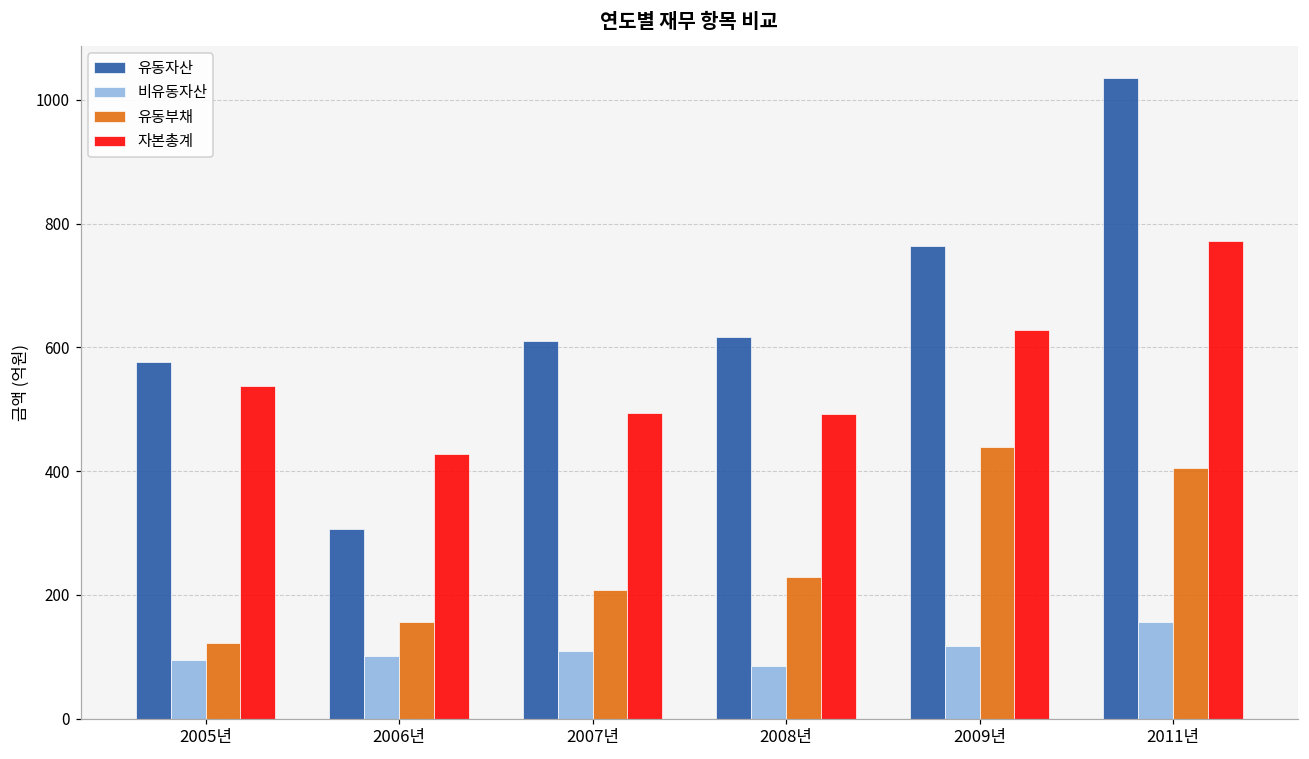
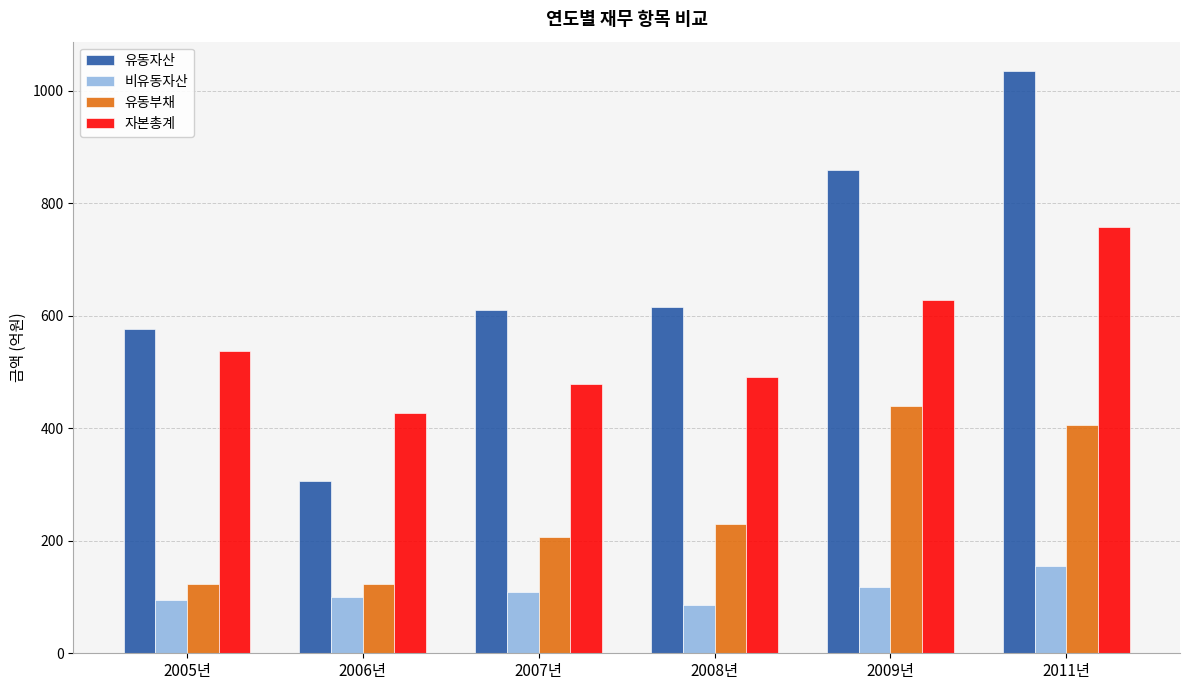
유동부채, 2006년: 160 -> 120
자본총계, 2007년: 490 -> 480
유동자산, 2009년: 760 -> 860
자본총계, 2011년: 770 -> 760
